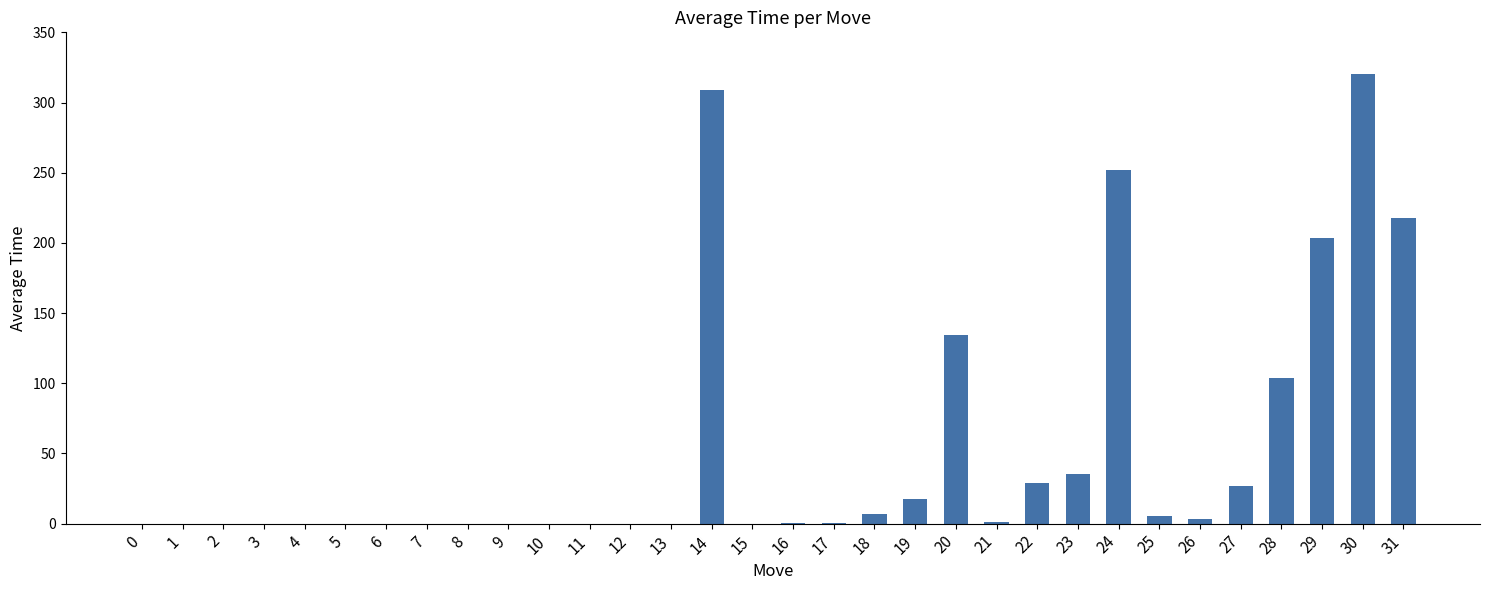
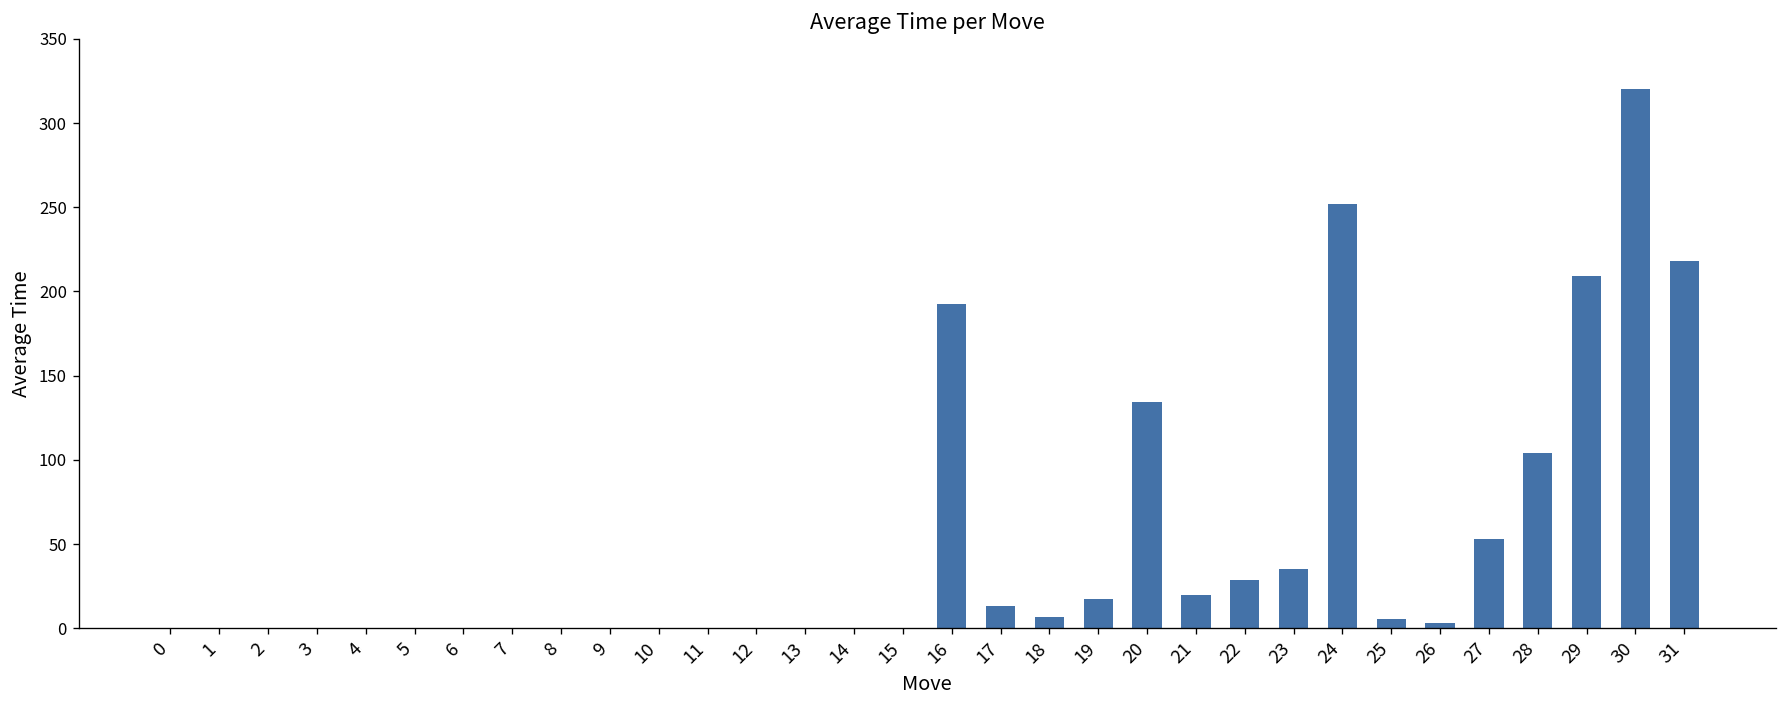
14: 309 -> 0
16: 0 -> 192
17: 0 -> 13
21: 1 -> 20
27: 27 -> 53
29: 203 -> 209
